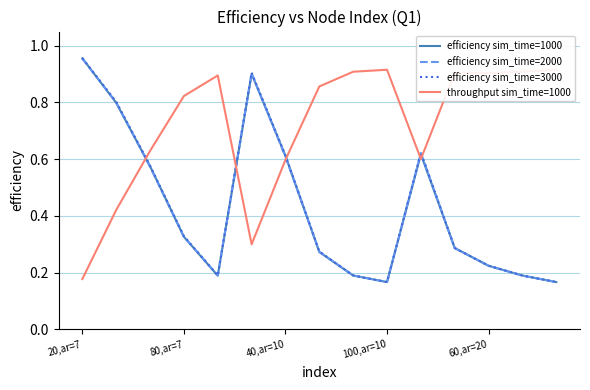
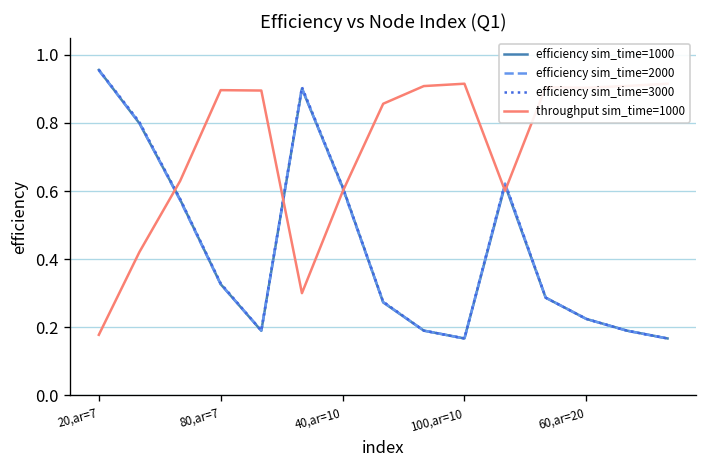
throughput sim_time=1000, 80,ar=7: 0.82 -> 0.90
